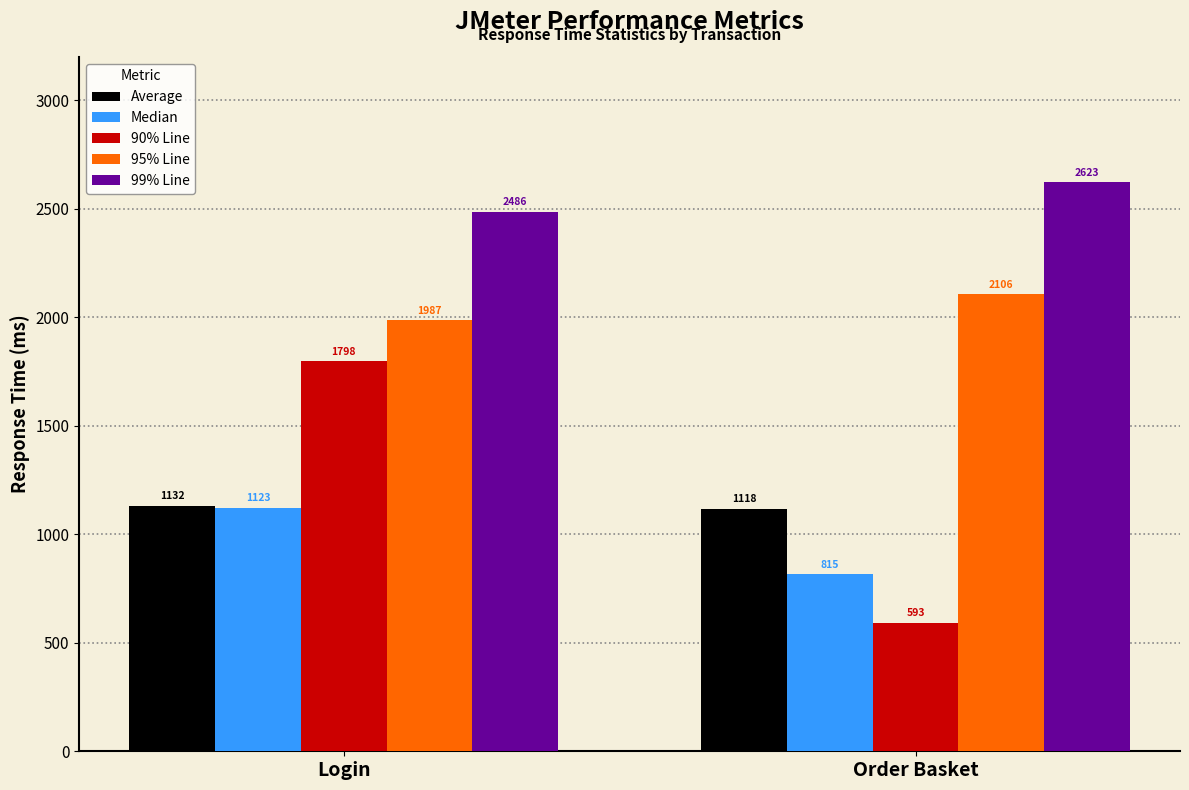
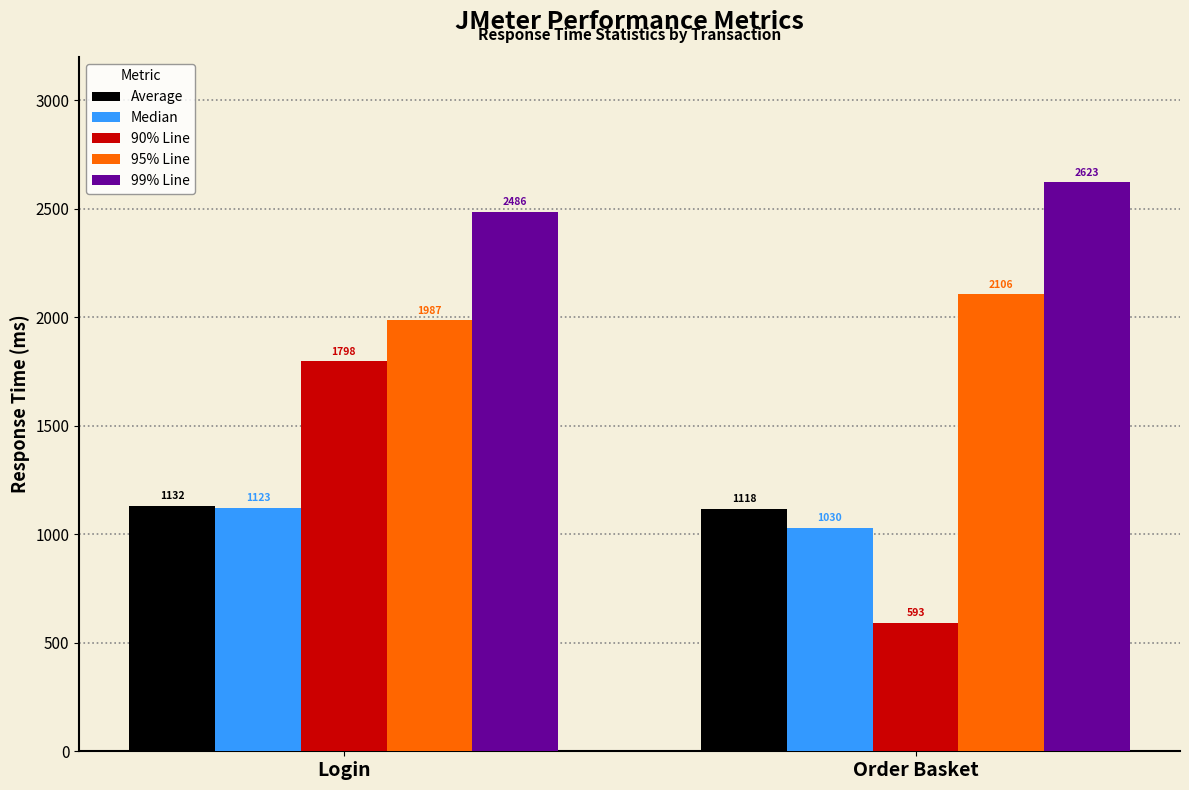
Median, Order Basket: 815 -> 1030
